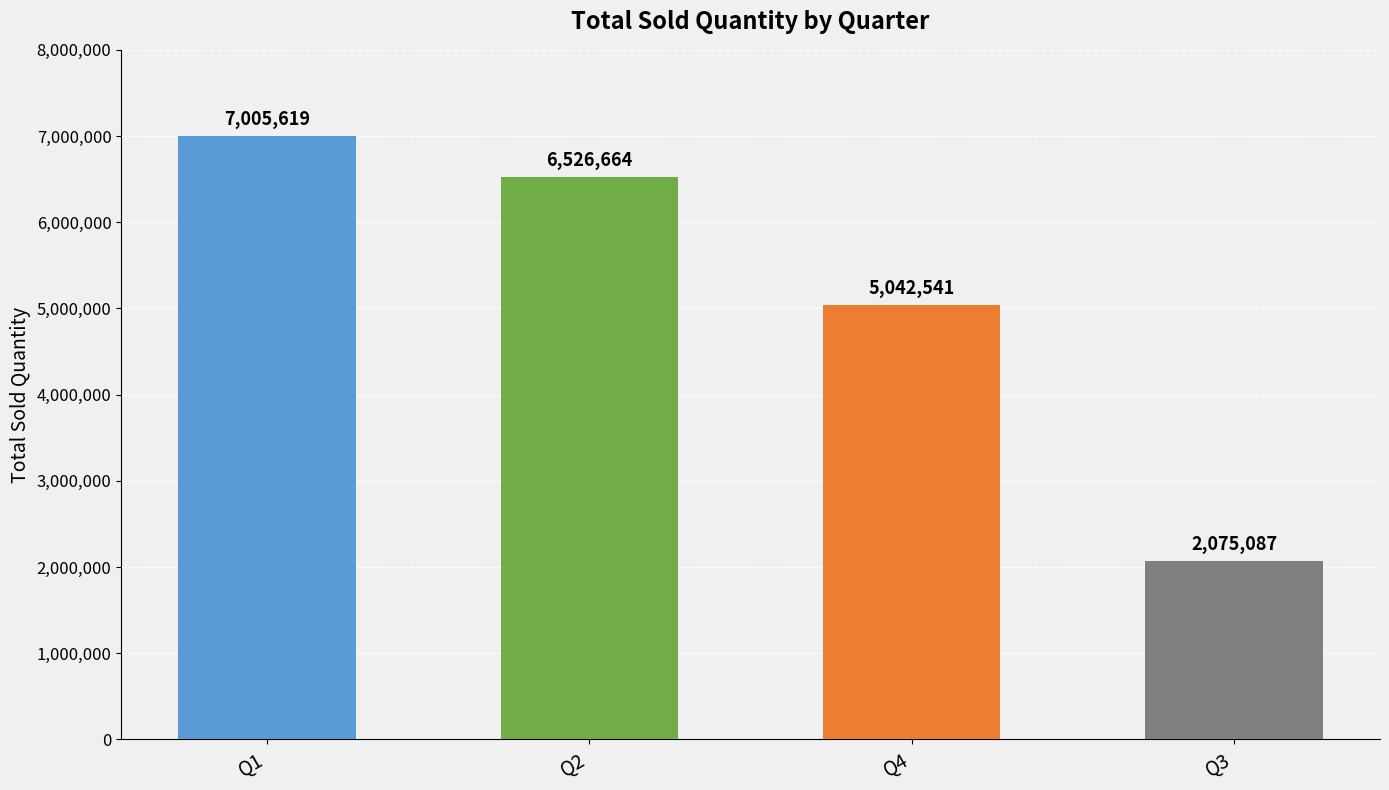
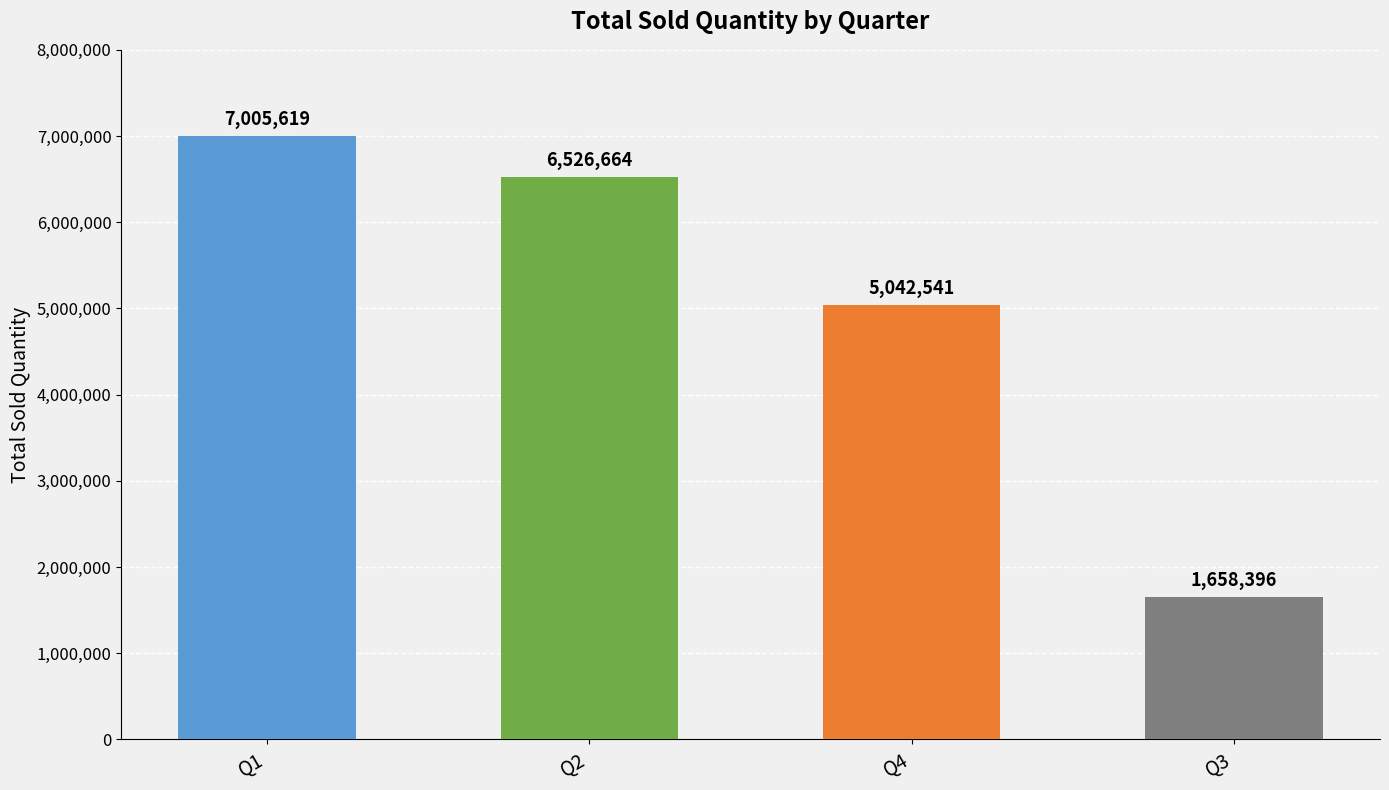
Q3: 2,075,087 -> 1,658,396
